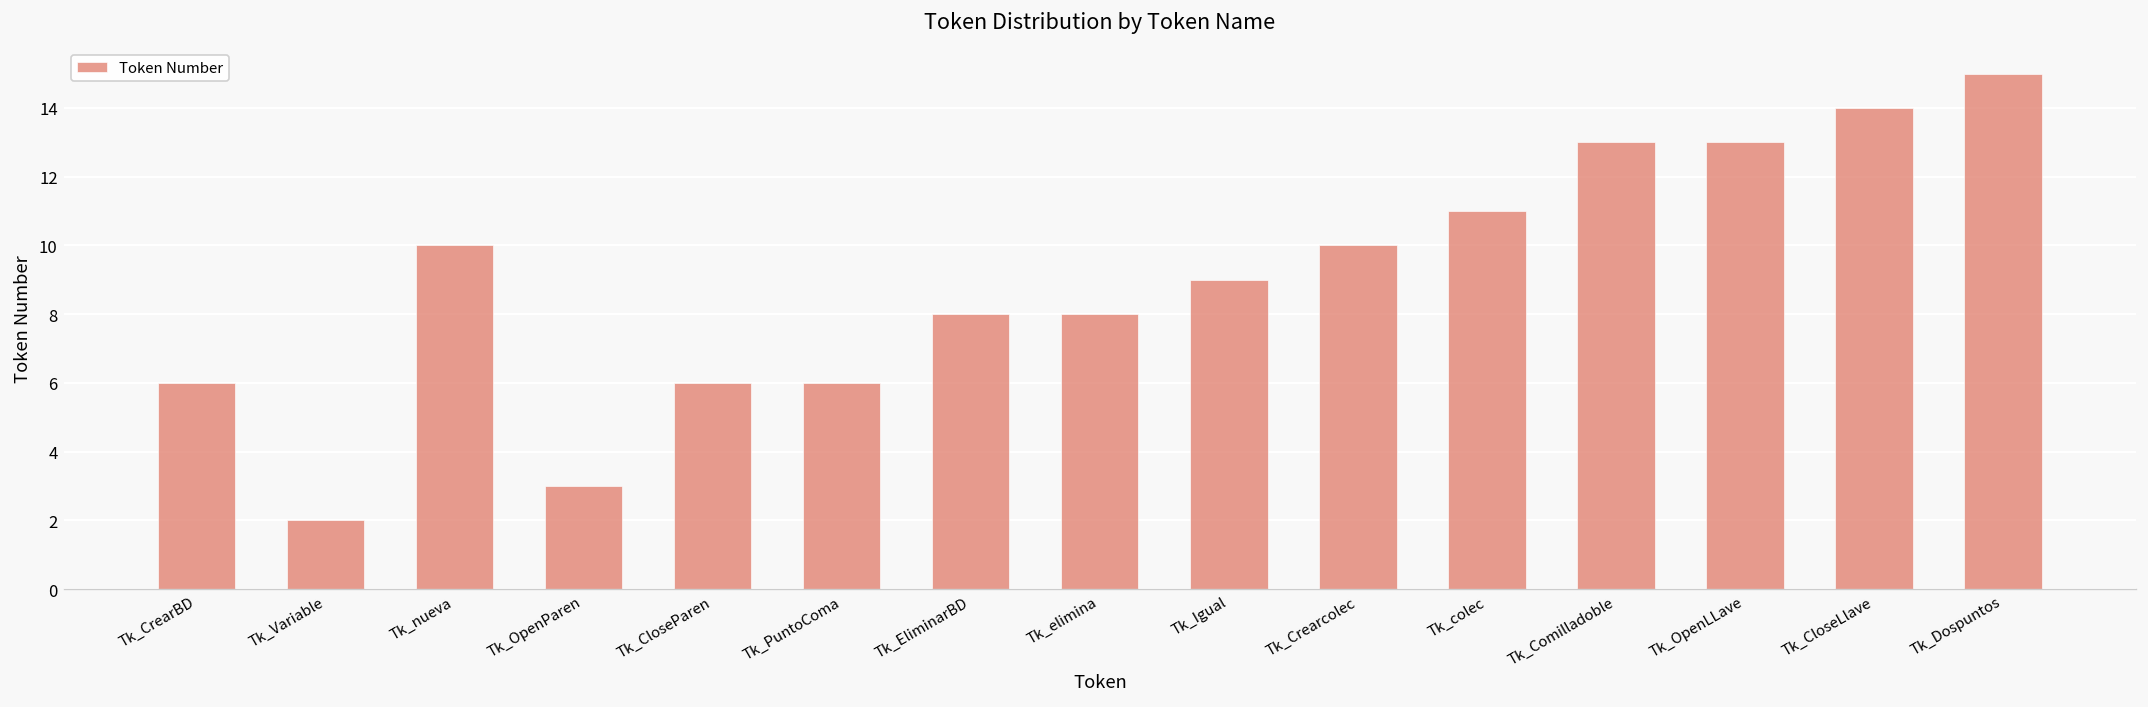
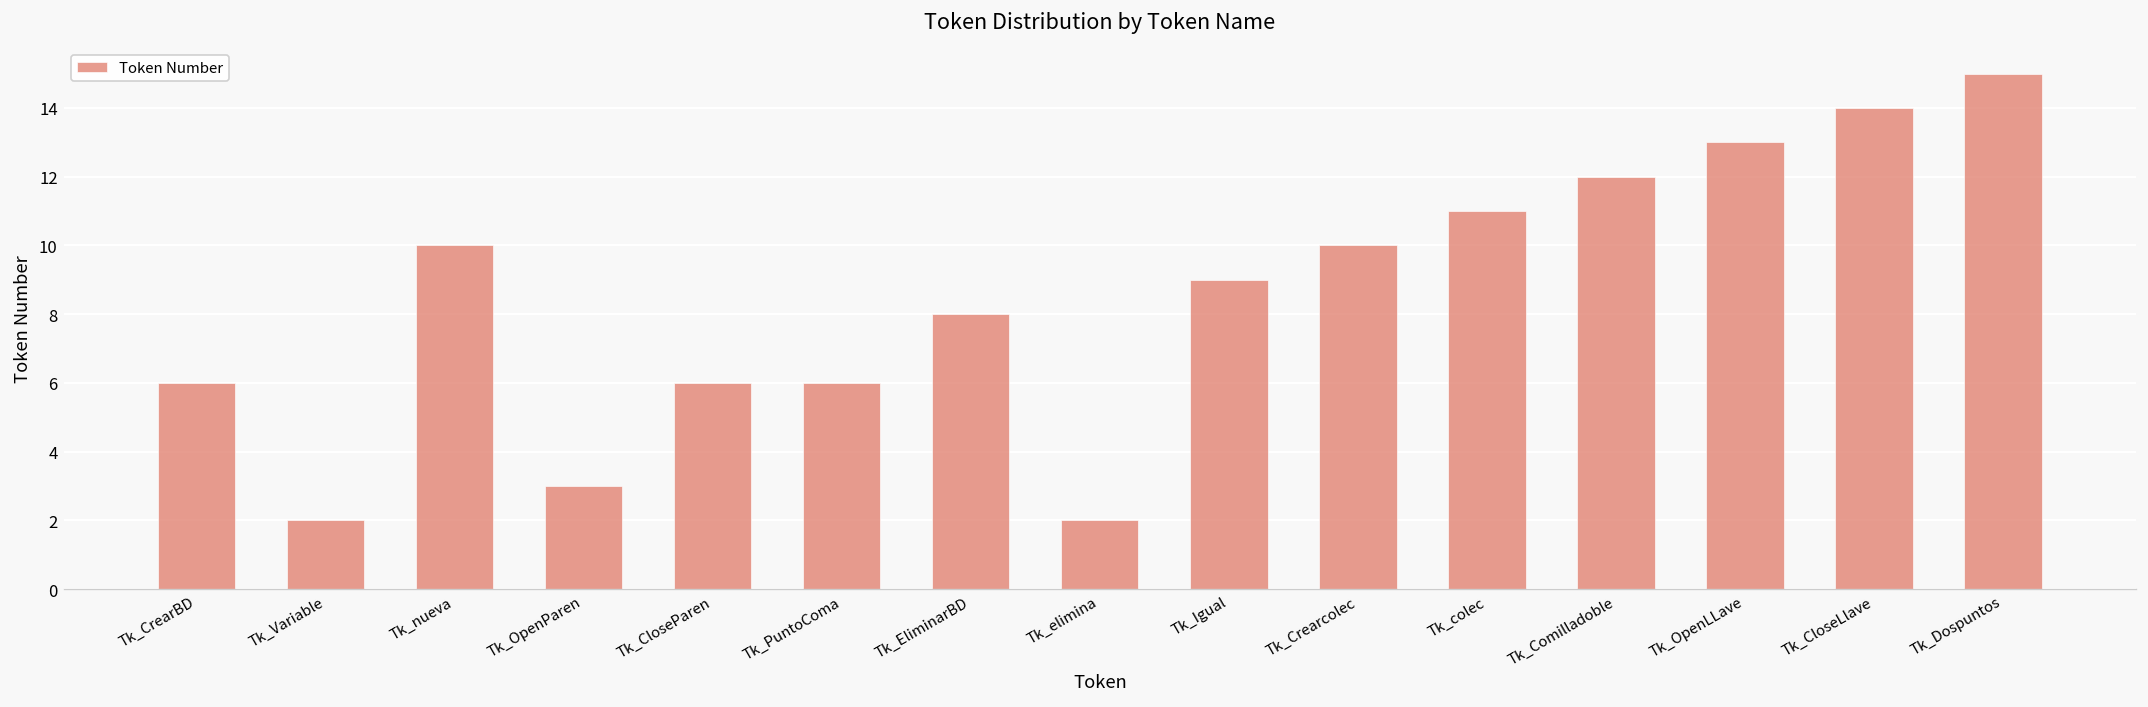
Tk_elimina: 8 -> 2
Tk_Comilladoble: 13 -> 12
